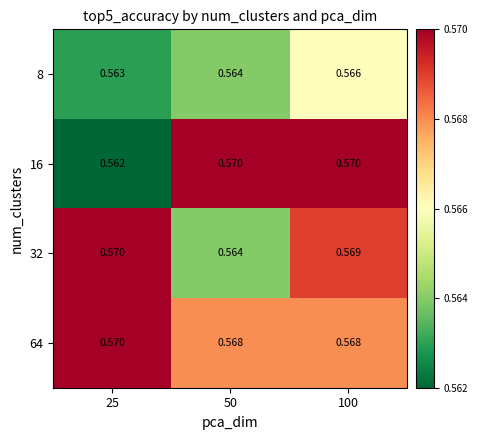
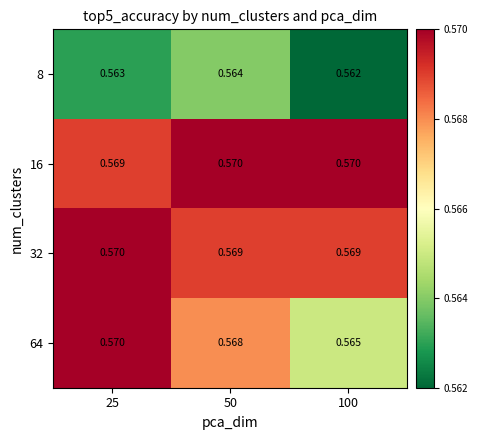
8, 100: 0.566 -> 0.562
16, 25: 0.562 -> 0.569
32, 50: 0.564 -> 0.569
64, 100: 0.568 -> 0.565
